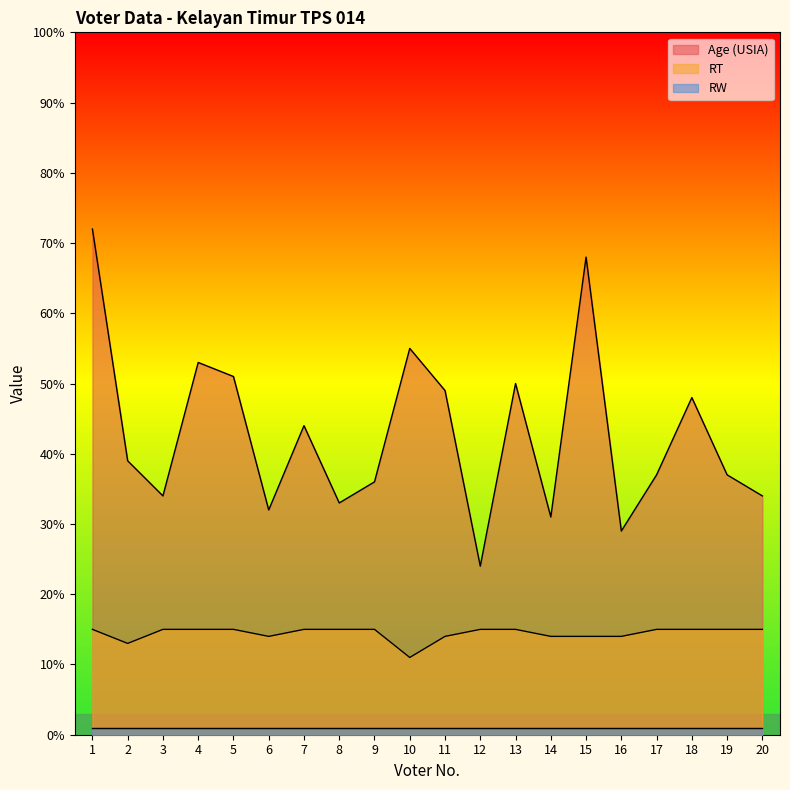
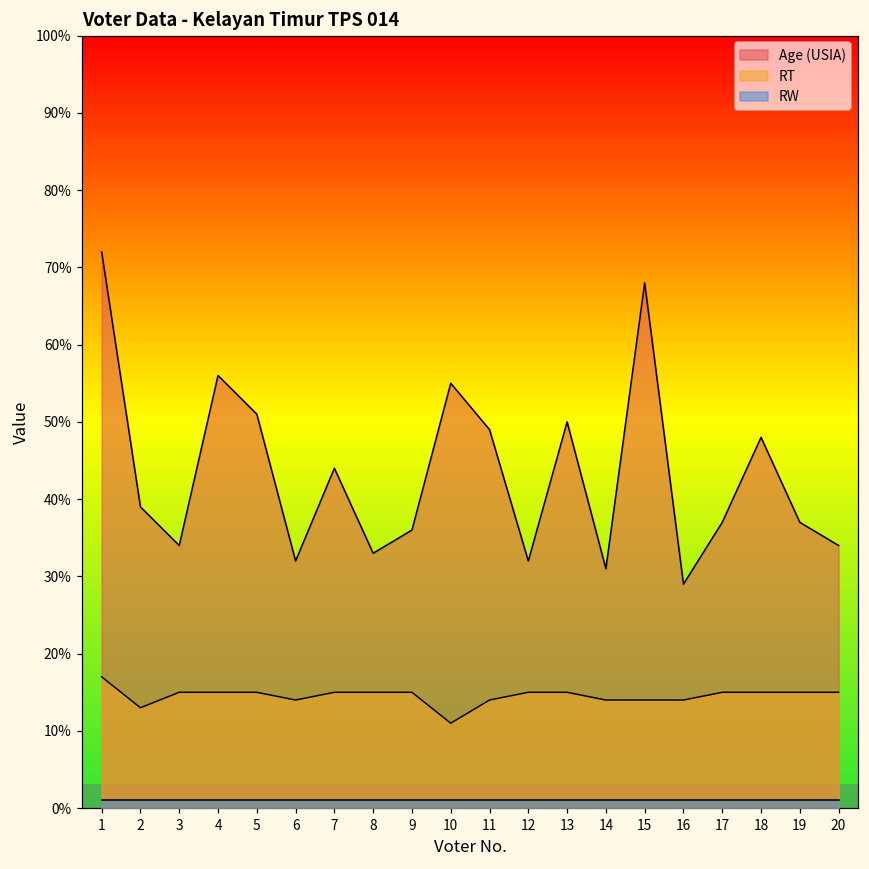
RT, 1: 15% -> 17%
Age (USIA), 4: 53% -> 56%
Age (USIA), 12: 24% -> 32%
